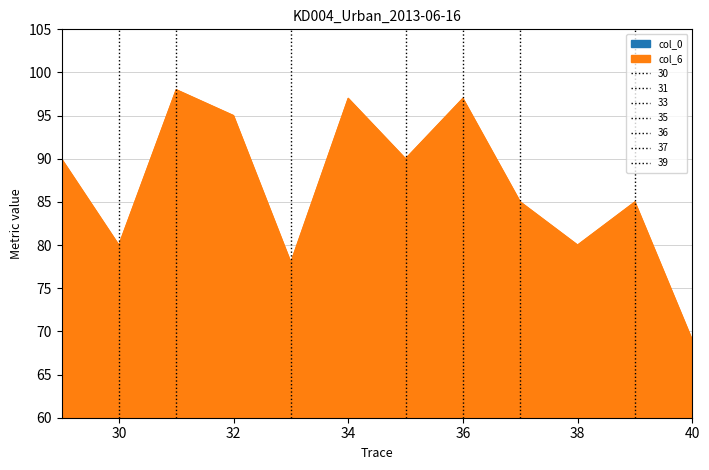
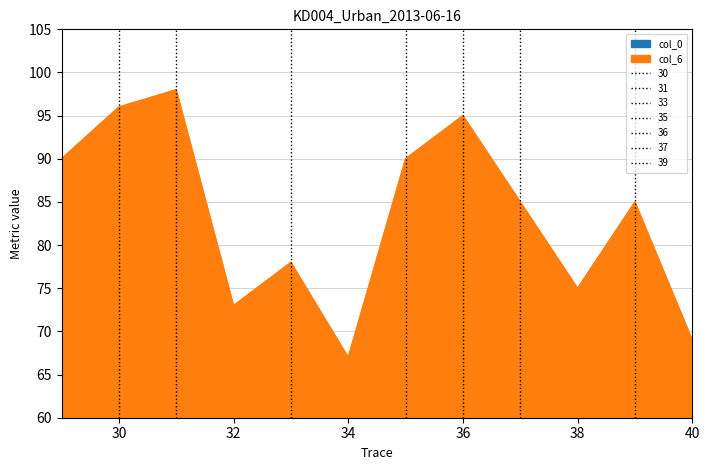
col_6, 30: 80 -> 96
col_6, 32: 95 -> 73
col_6, 34: 97 -> 67
col_6, 36: 97 -> 95
col_6, 38: 80 -> 75
